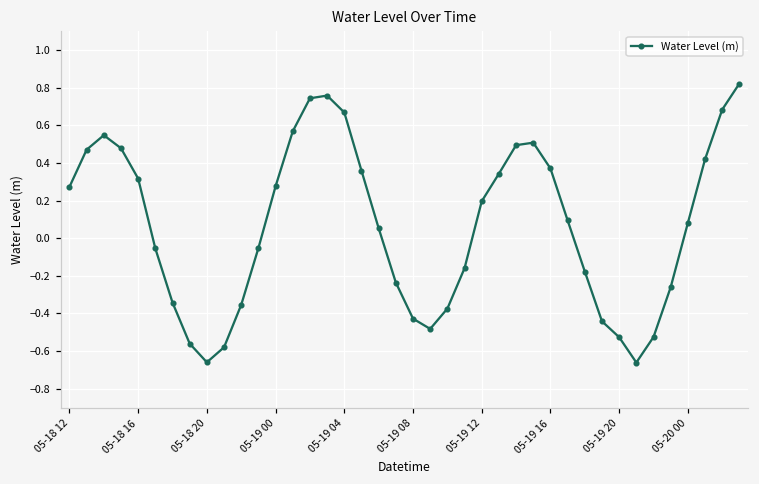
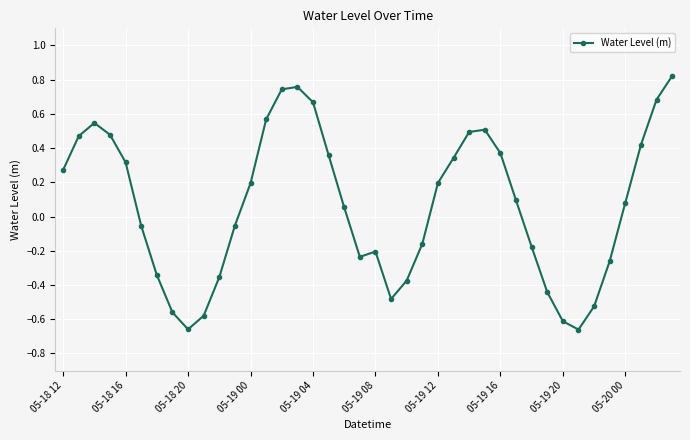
05-19 00: 0.28 -> 0.19
05-19 08: -0.43 -> -0.20
05-19 20: -0.53 -> -0.61
